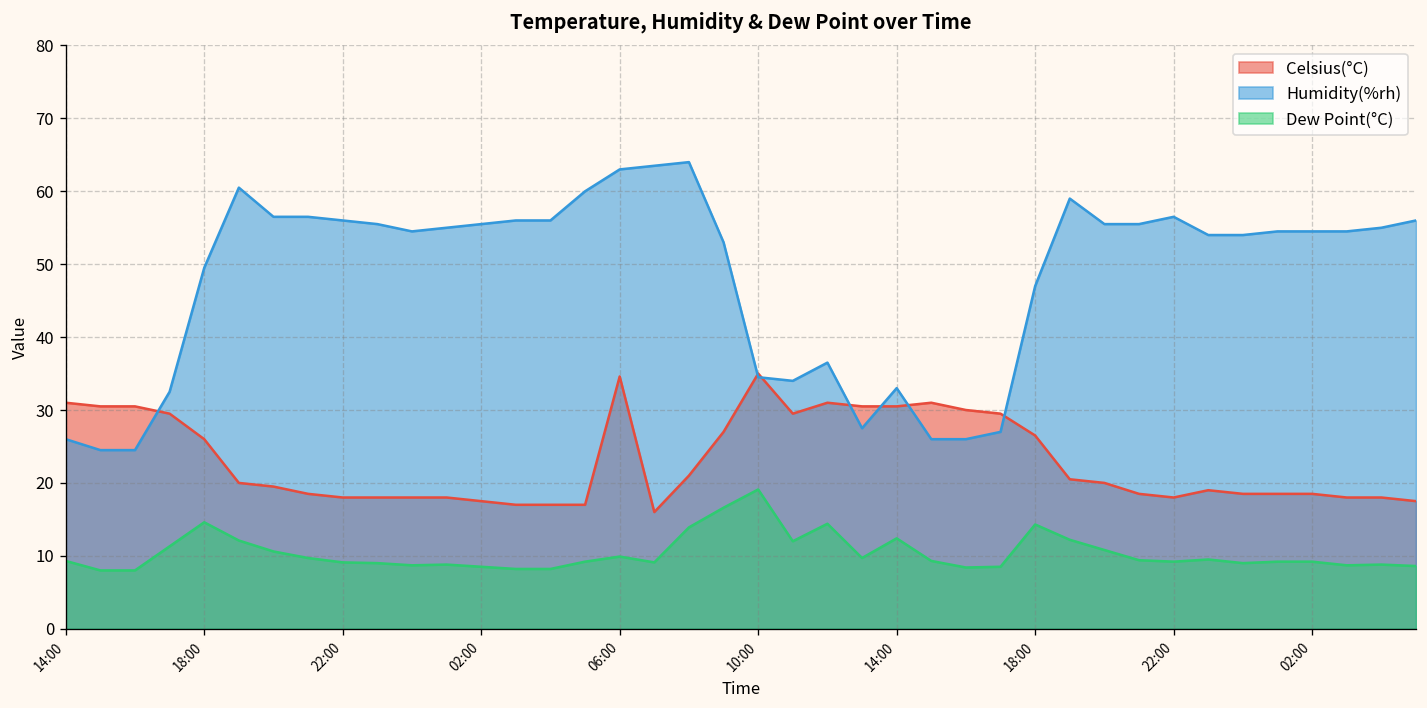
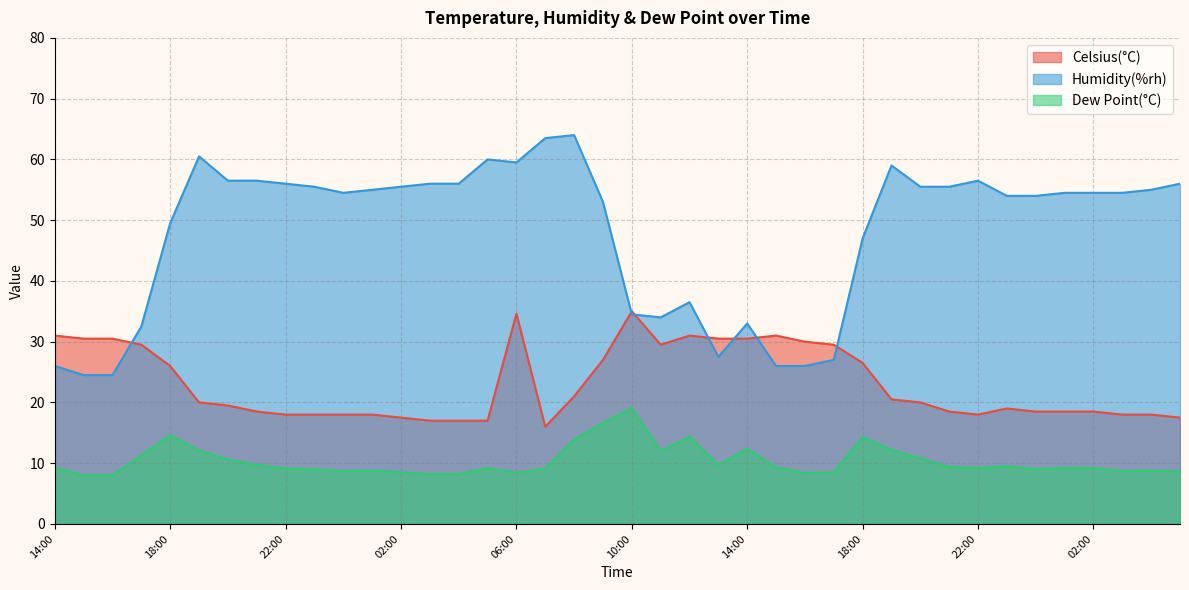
Humidity(%rh), 06:00: 63 -> 60
Dew Point(°C), 06:00: 10 -> 8
